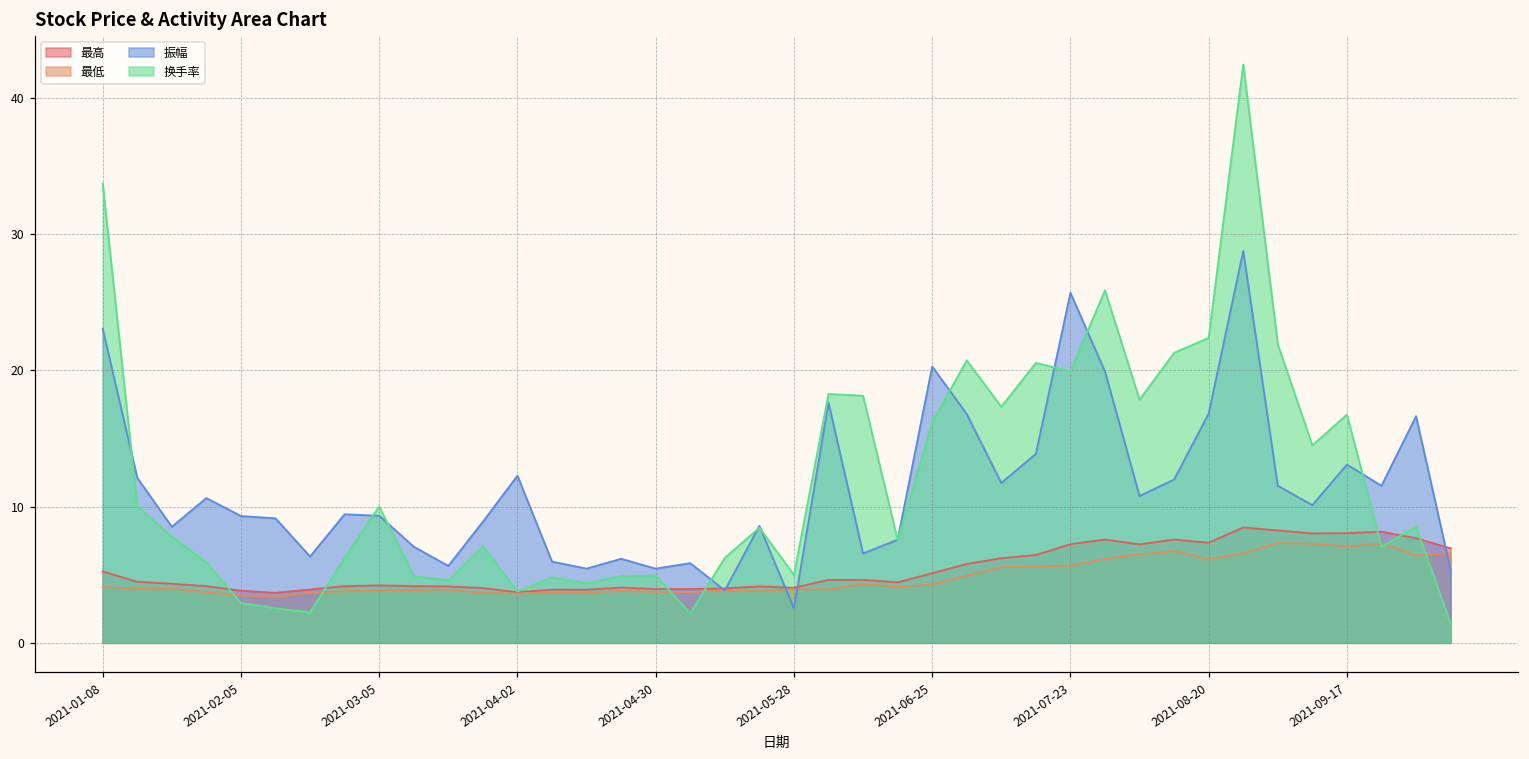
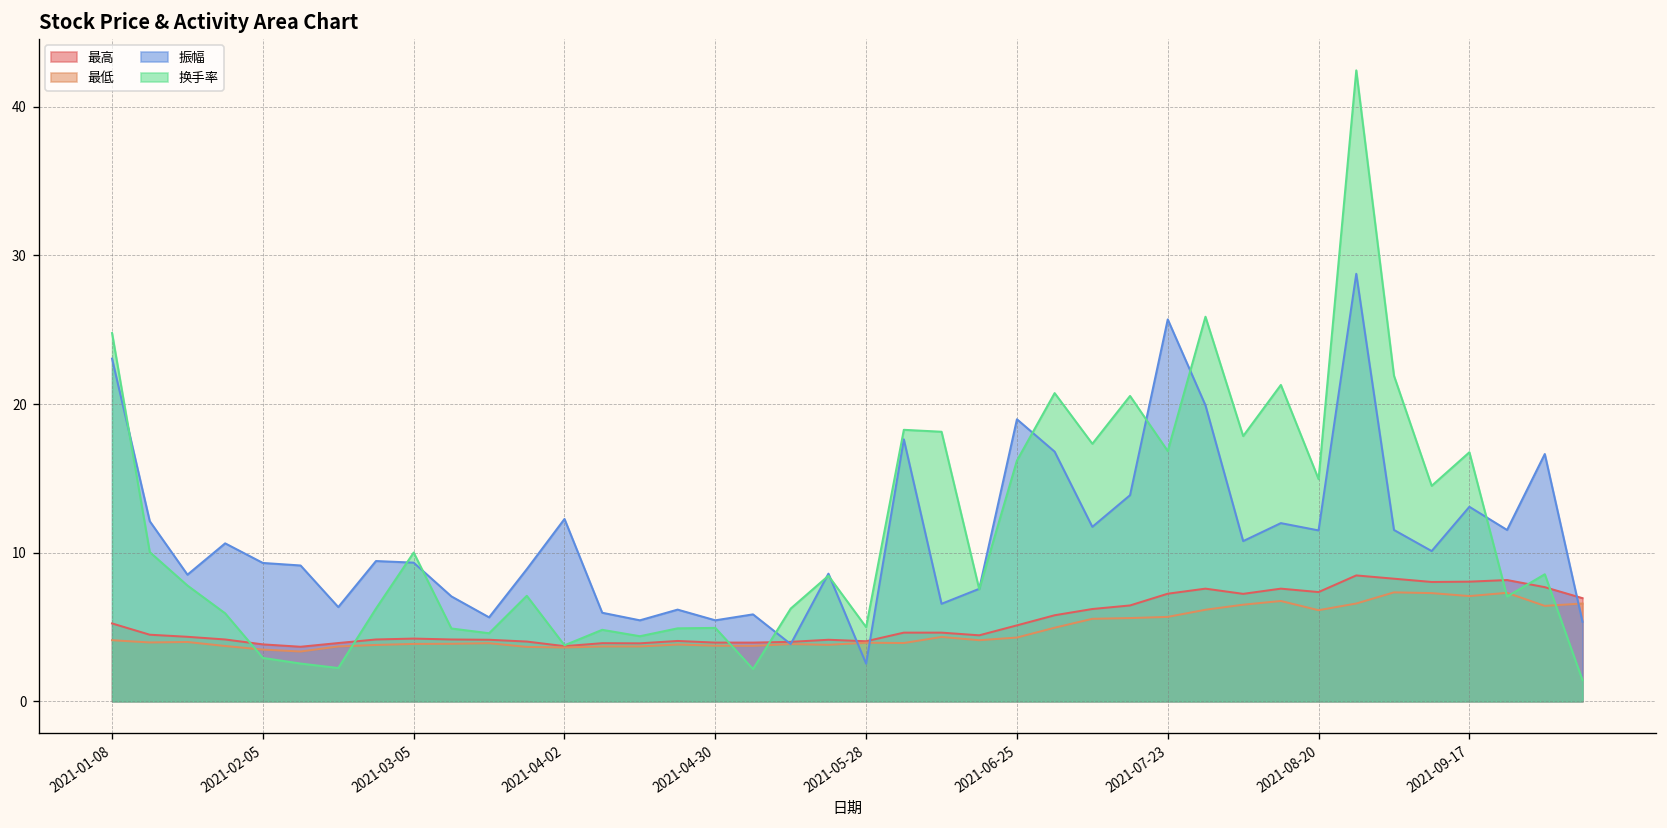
换手率, 2021-01-08: 33.7 -> 24.8
振幅, 2021-06-25: 20.3 -> 19.0
换手率, 2021-07-23: 19.9 -> 16.8
振幅, 2021-08-20: 16.8 -> 11.5
换手率, 2021-08-20: 22.4 -> 15.0
